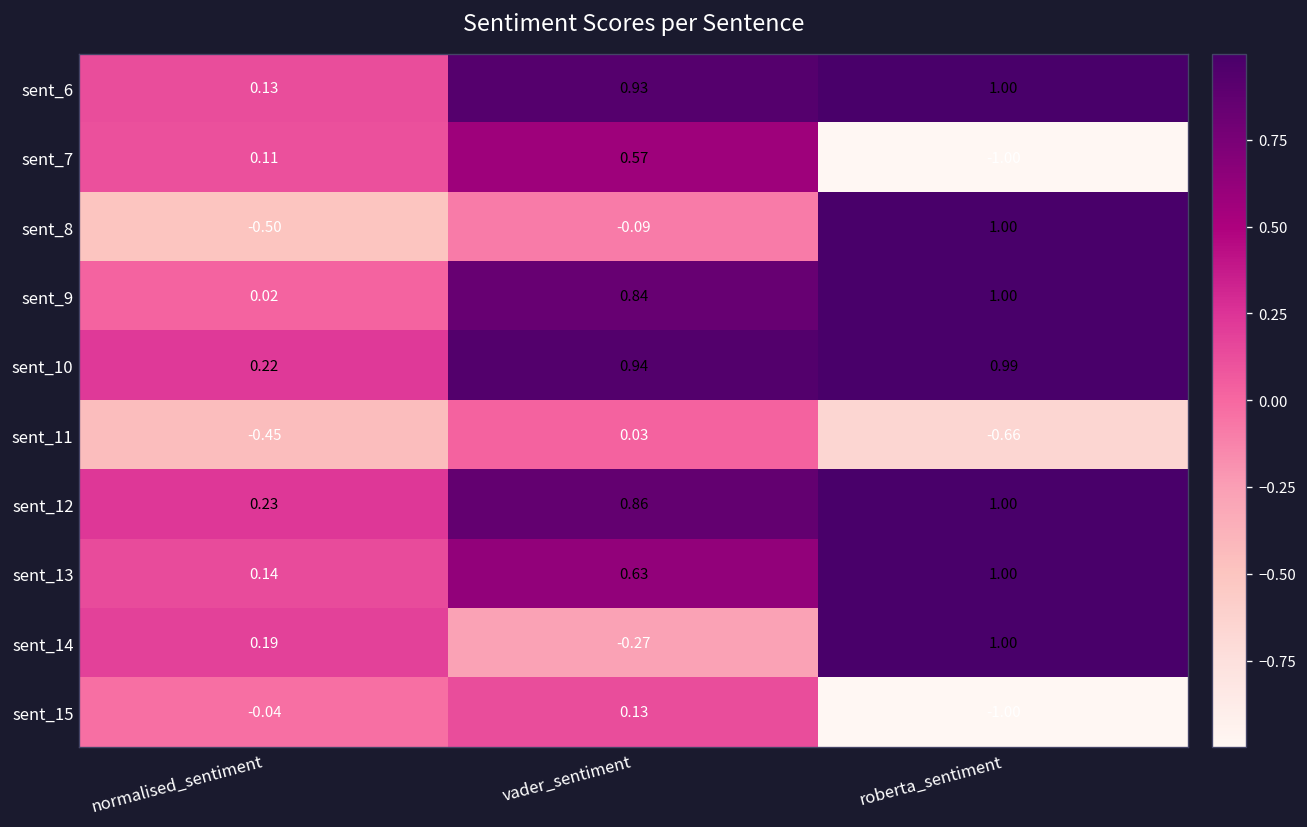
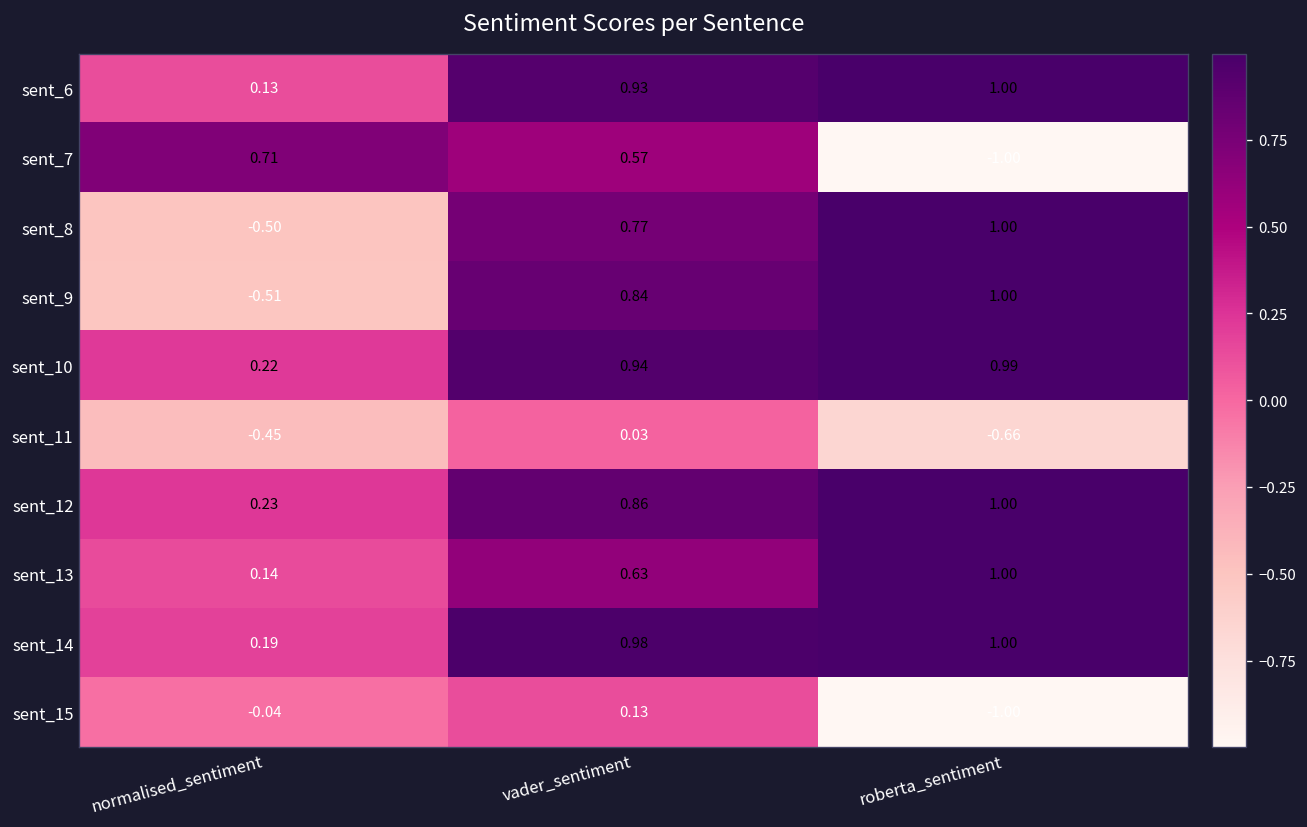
sent_7, normalised_sentiment: 0.11 -> 0.71
sent_8, vader_sentiment: -0.09 -> 0.77
sent_9, normalised_sentiment: 0.02 -> -0.51
sent_14, vader_sentiment: -0.27 -> 0.98
